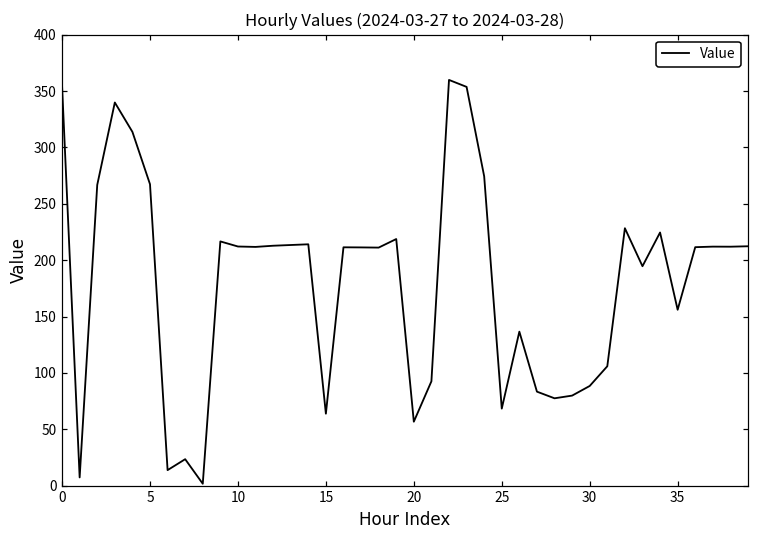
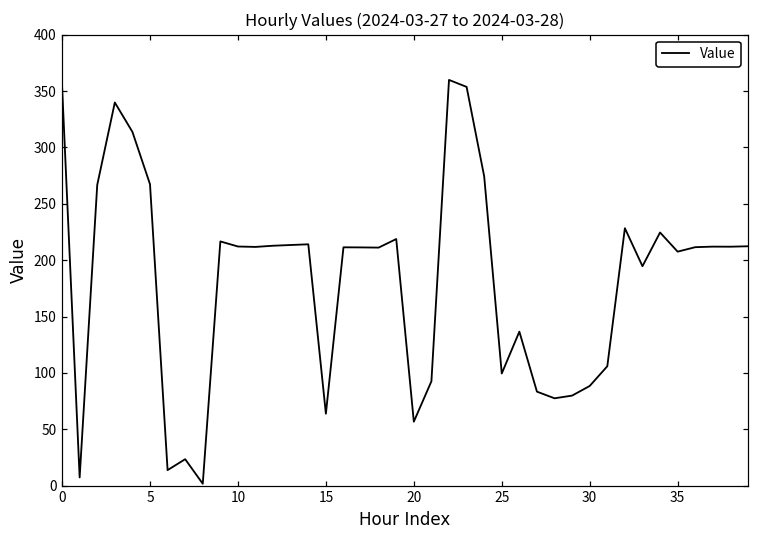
25: 68 -> 100
35: 156 -> 208
